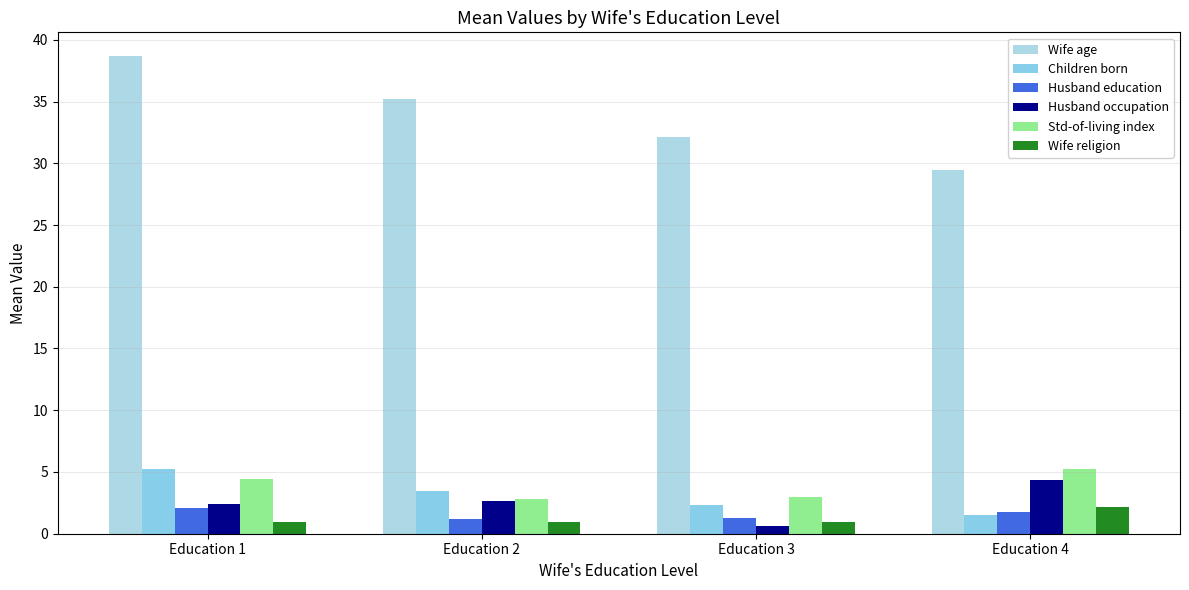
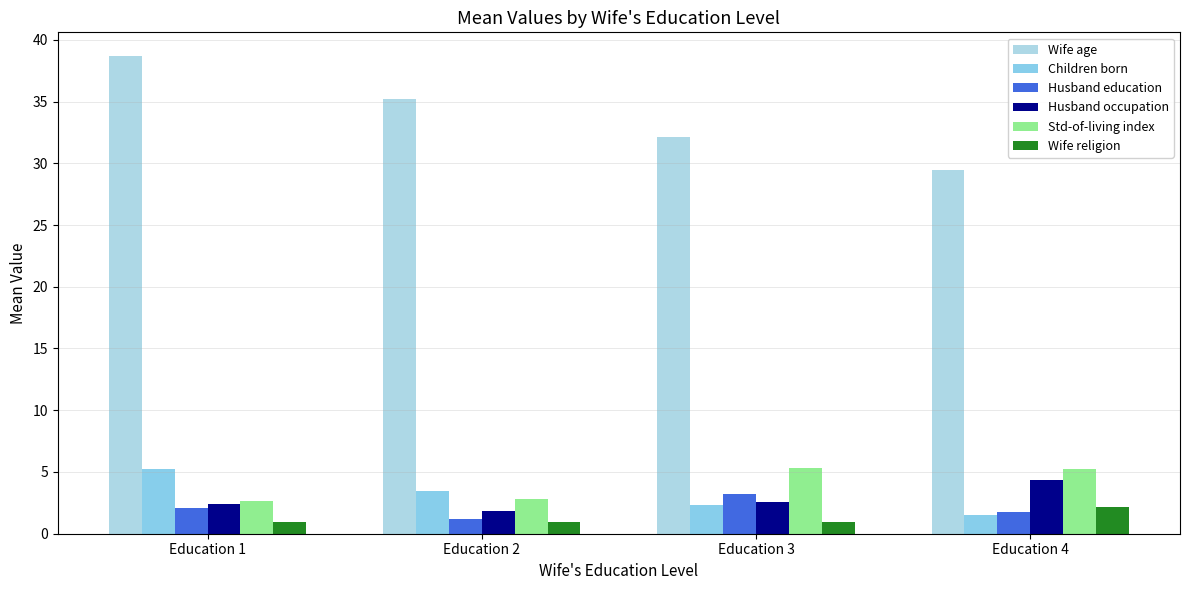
Std-of-living index, Education 1: 4.4 -> 2.7
Husband occupation, Education 2: 2.6 -> 1.8
Husband education, Education 3: 1.3 -> 3.3
Husband occupation, Education 3: 0.6 -> 2.5
Std-of-living index, Education 3: 3.0 -> 5.4
